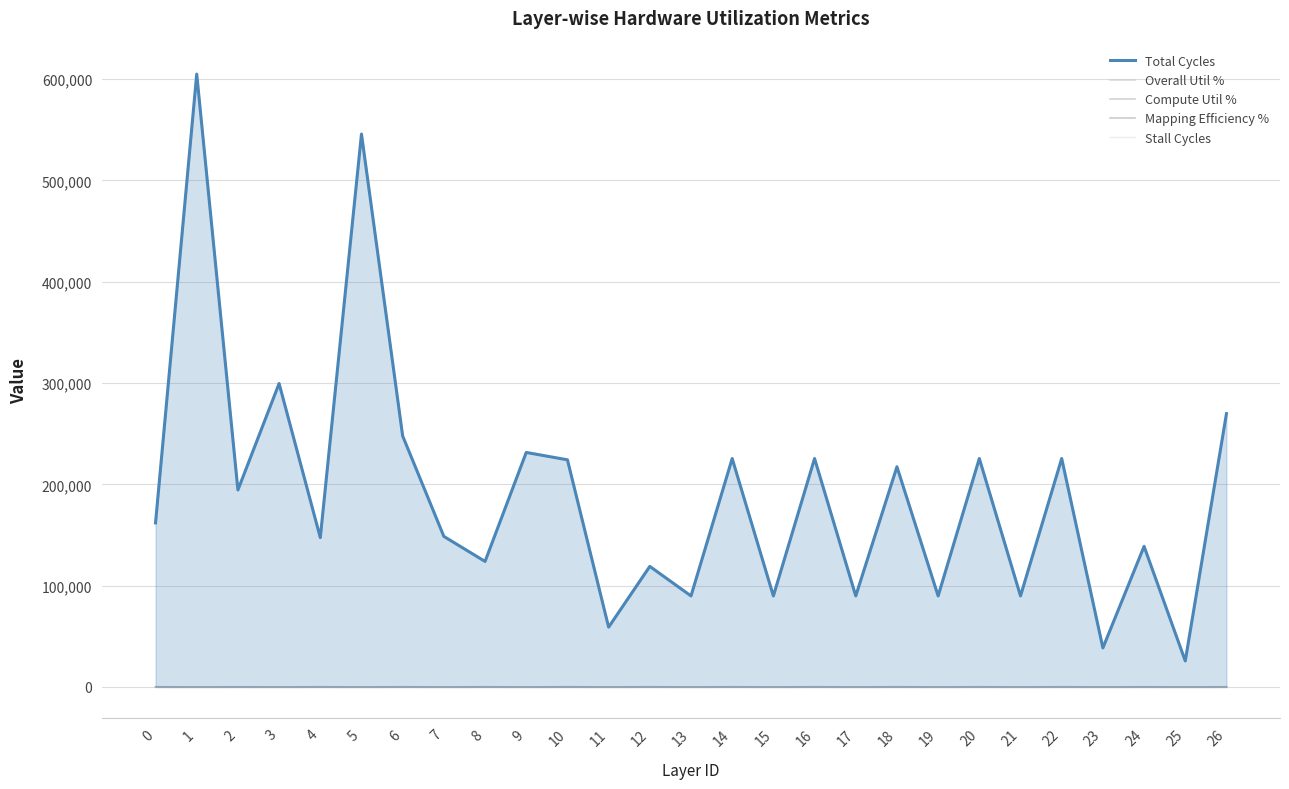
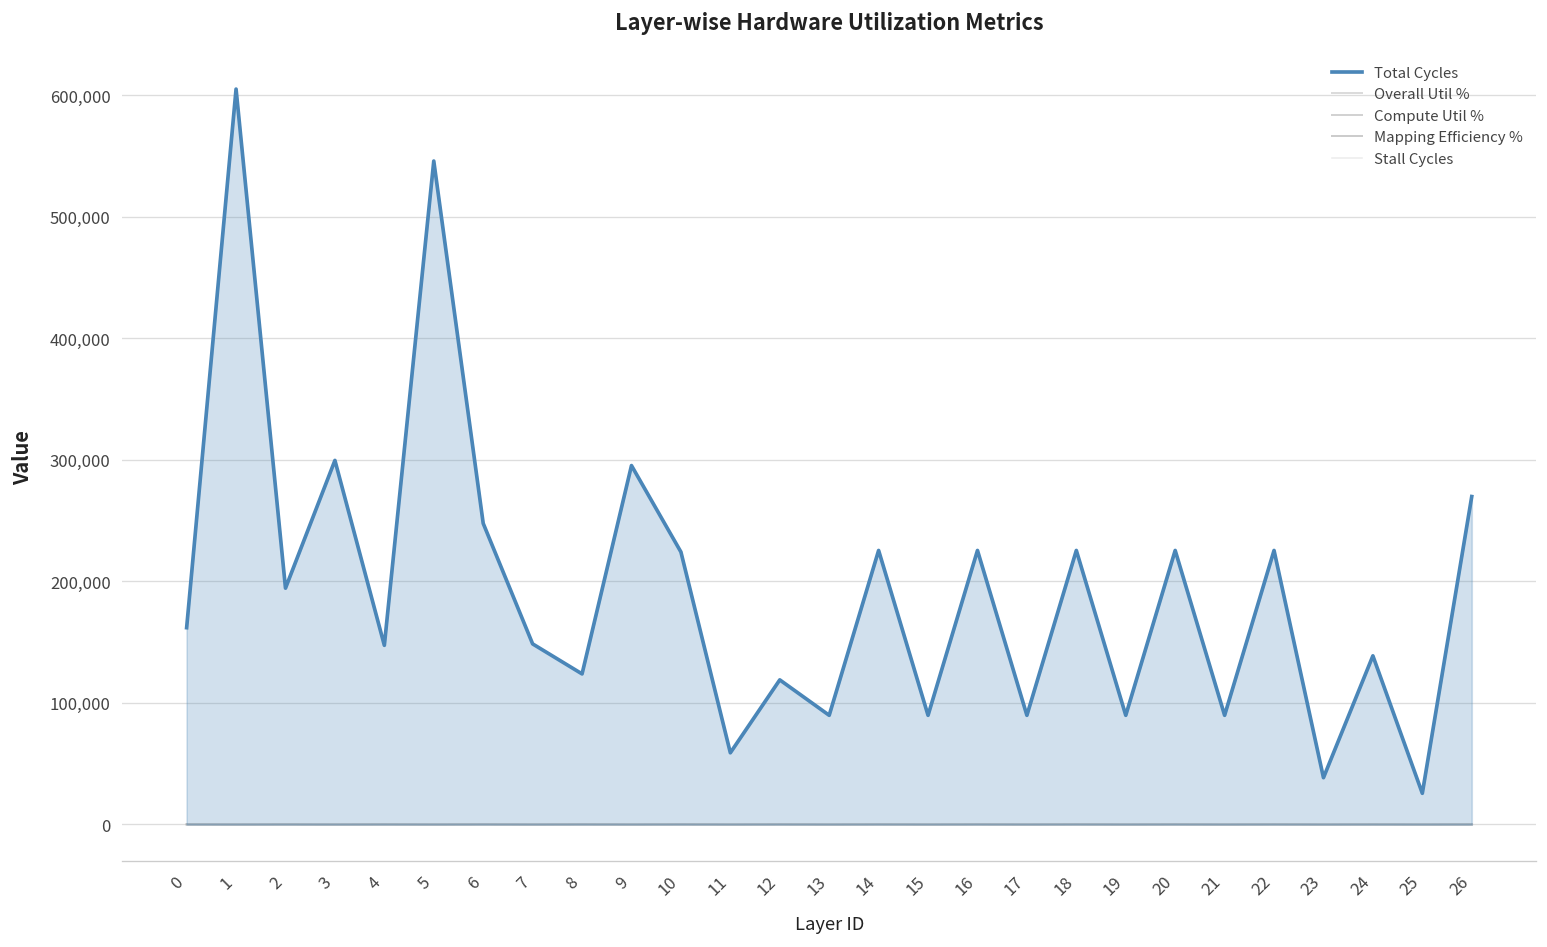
Total Cycles, 9: 231,000 -> 295,000
Total Cycles, 18: 217,000 -> 225,000
